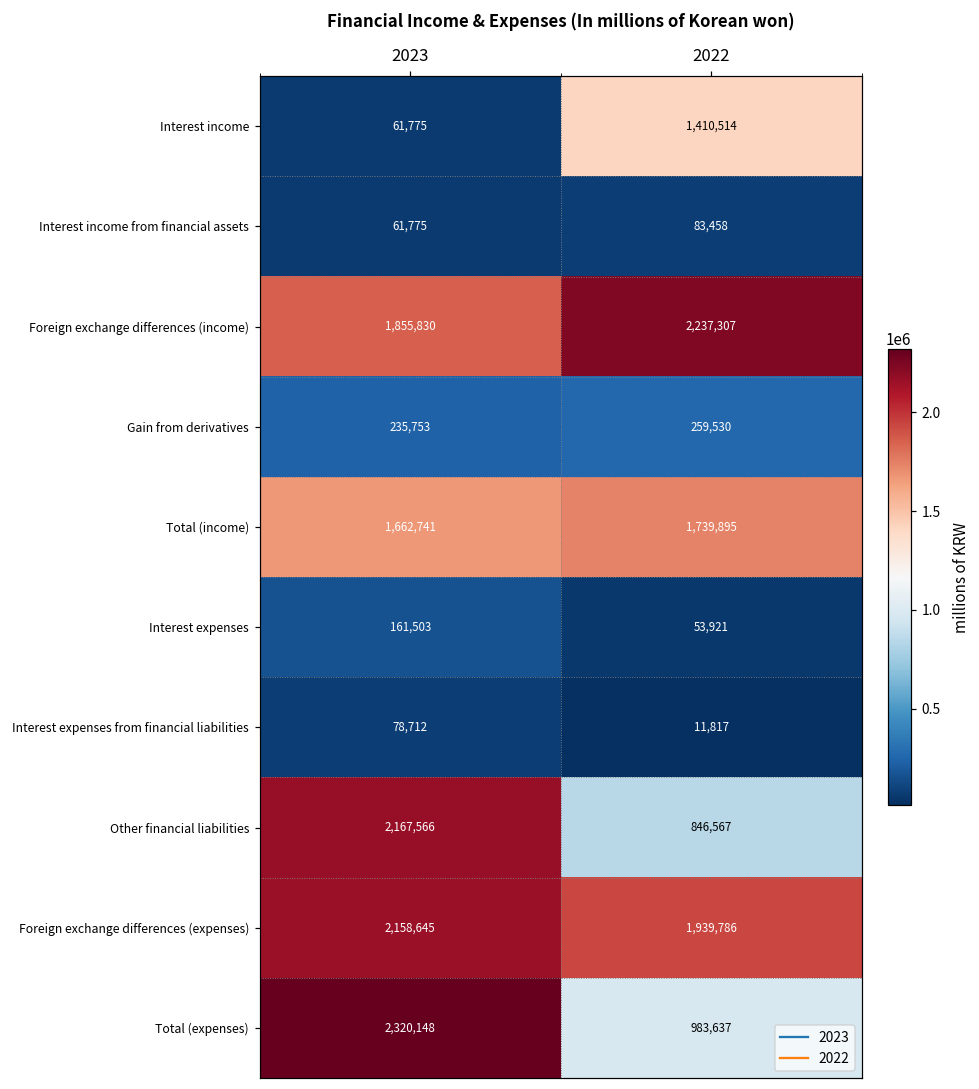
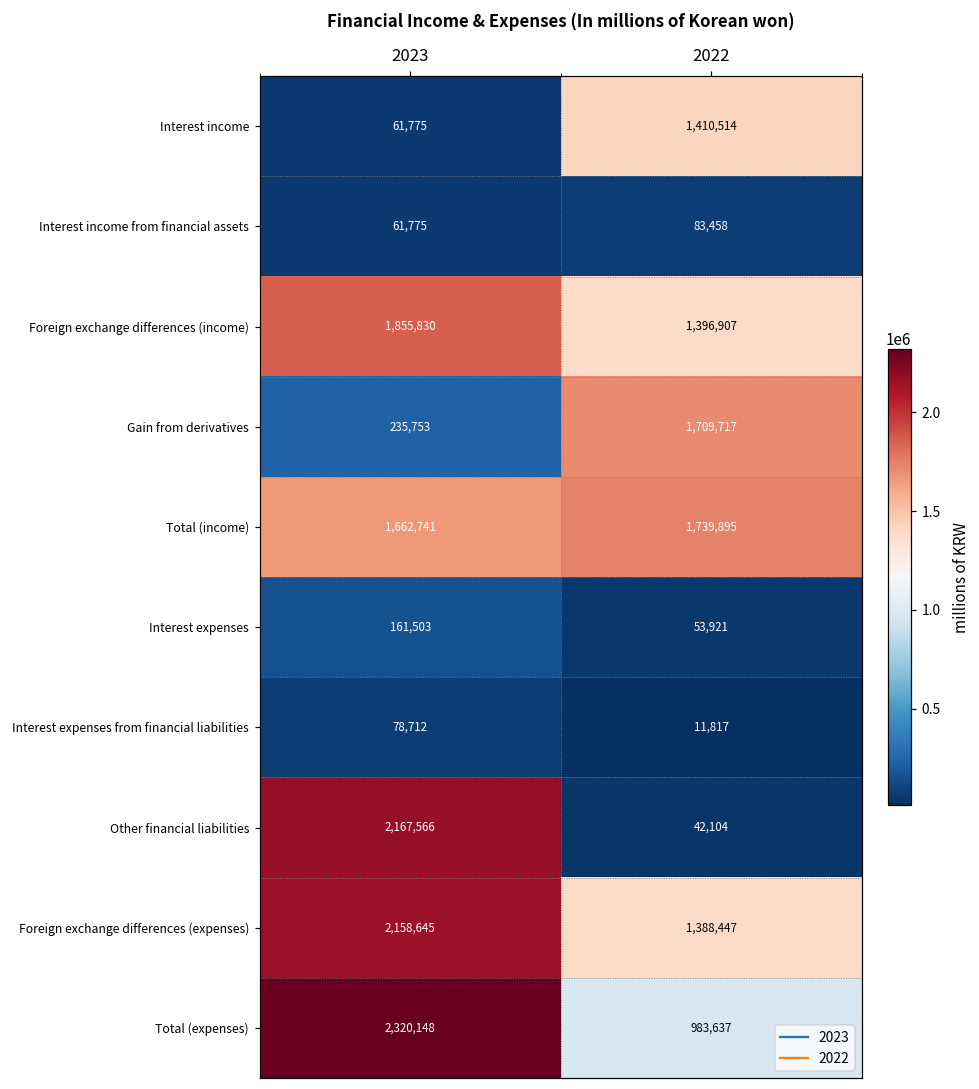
Foreign exchange differences (income), 2022: 2,237,307 -> 1,396,907
Gain from derivatives, 2022: 259,530 -> 1,709,717
Other financial liabilities, 2022: 846,567 -> 42,104
Foreign exchange differences (expenses), 2022: 1,939,786 -> 1,388,447
